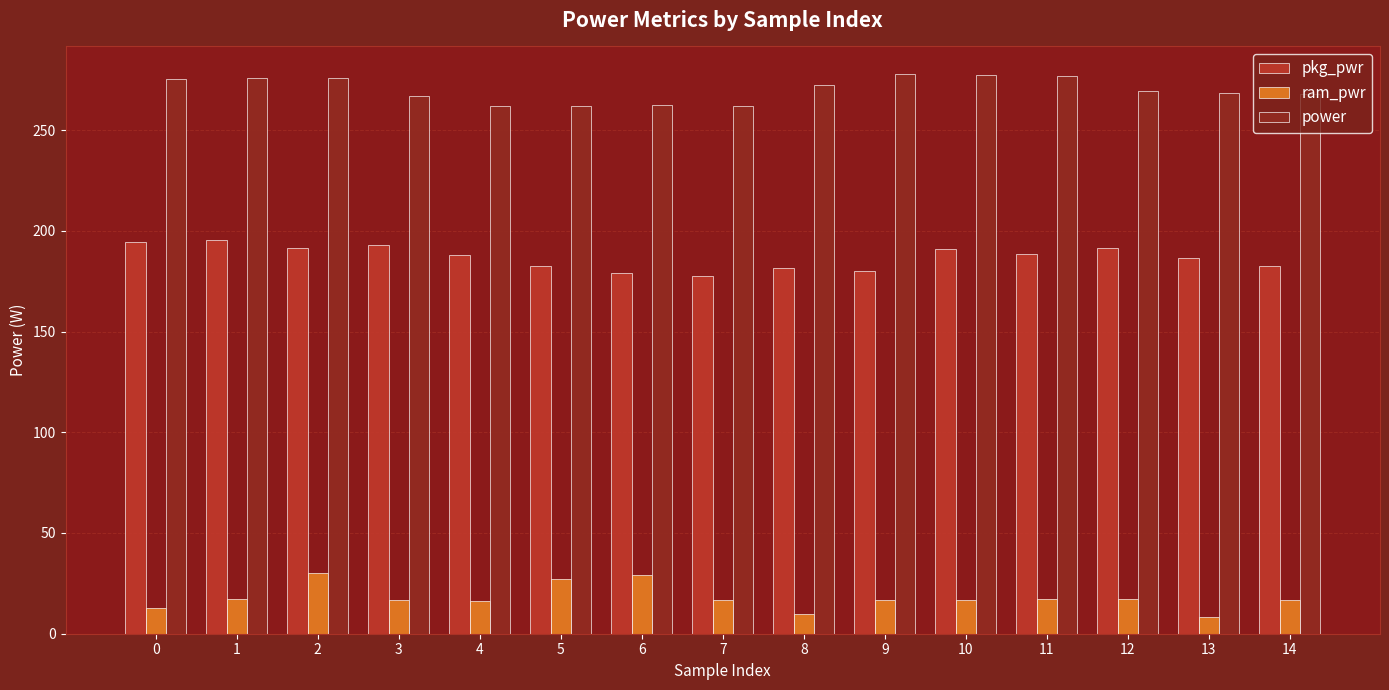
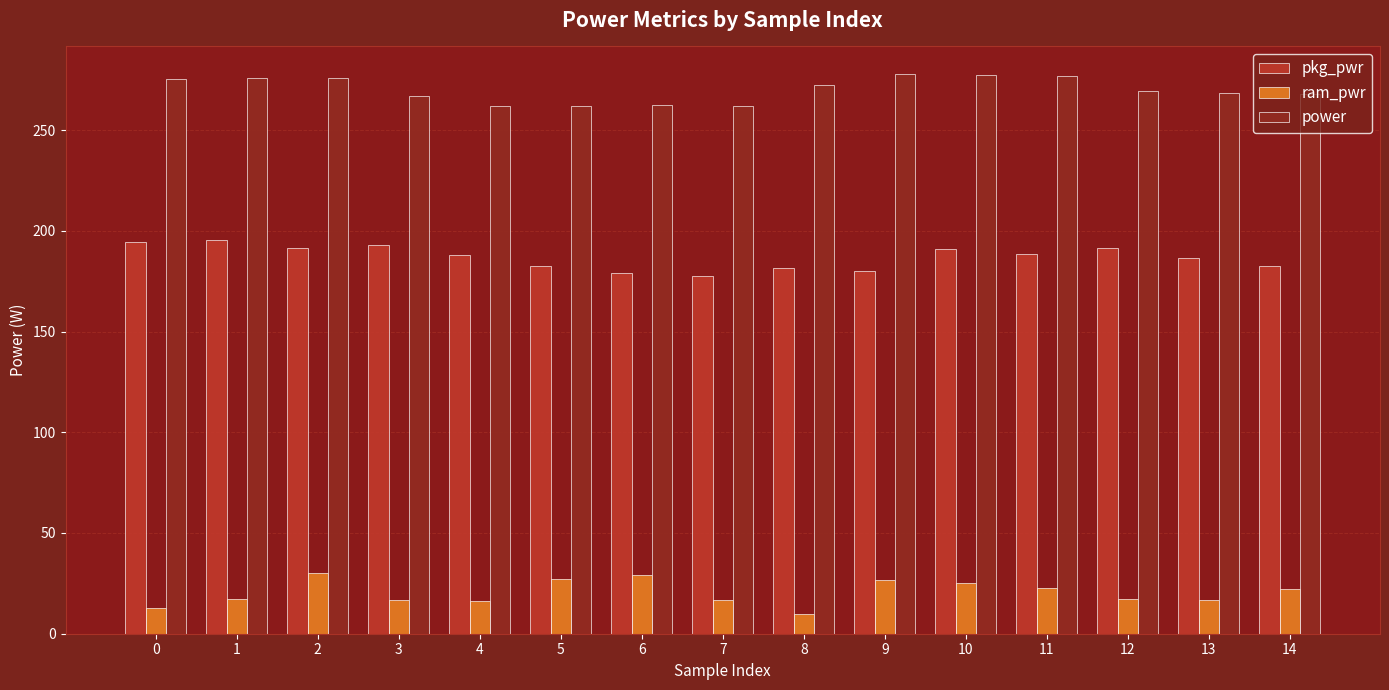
ram_pwr, 9: 17 -> 27
ram_pwr, 10: 17 -> 25
ram_pwr, 11: 17 -> 23
ram_pwr, 13: 8 -> 17
ram_pwr, 14: 17 -> 22
